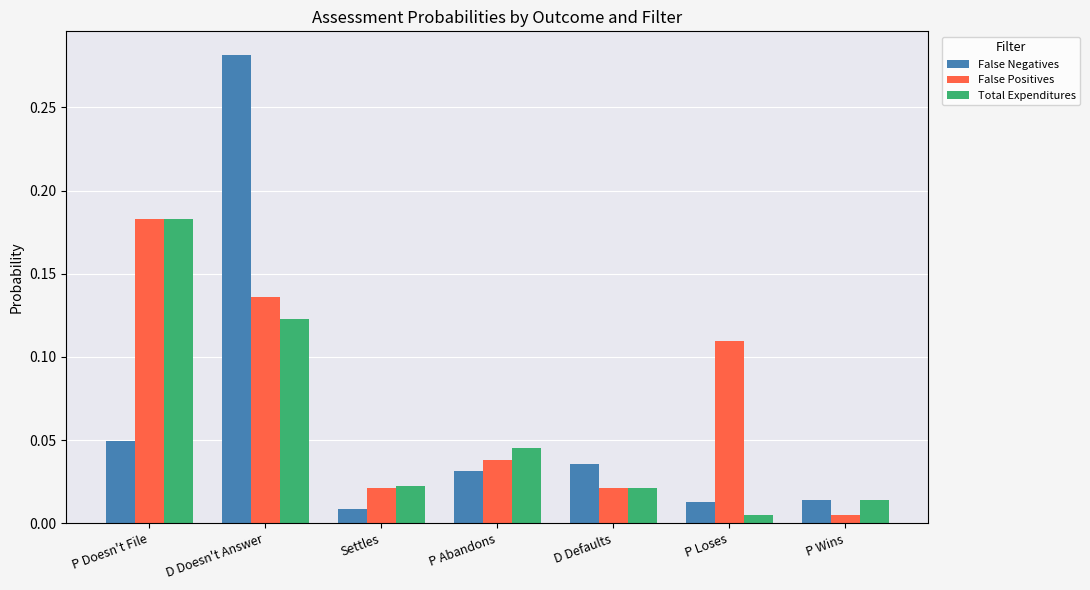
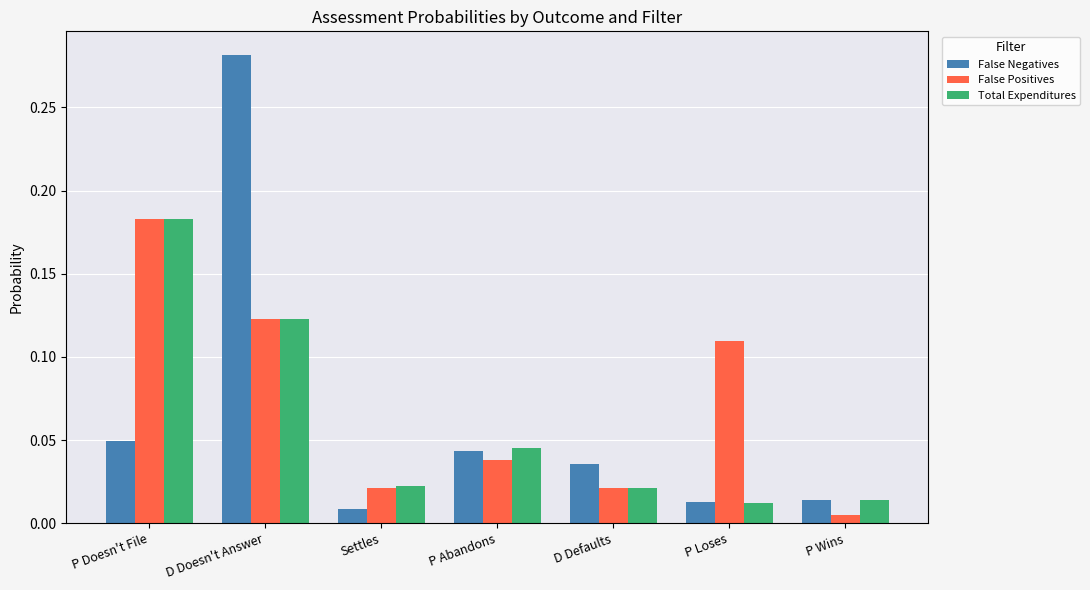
False Positives, D Doesn't Answer: 0.136 -> 0.123
False Negatives, P Abandons: 0.031 -> 0.044
Total Expenditures, P Loses: 0.005 -> 0.012
